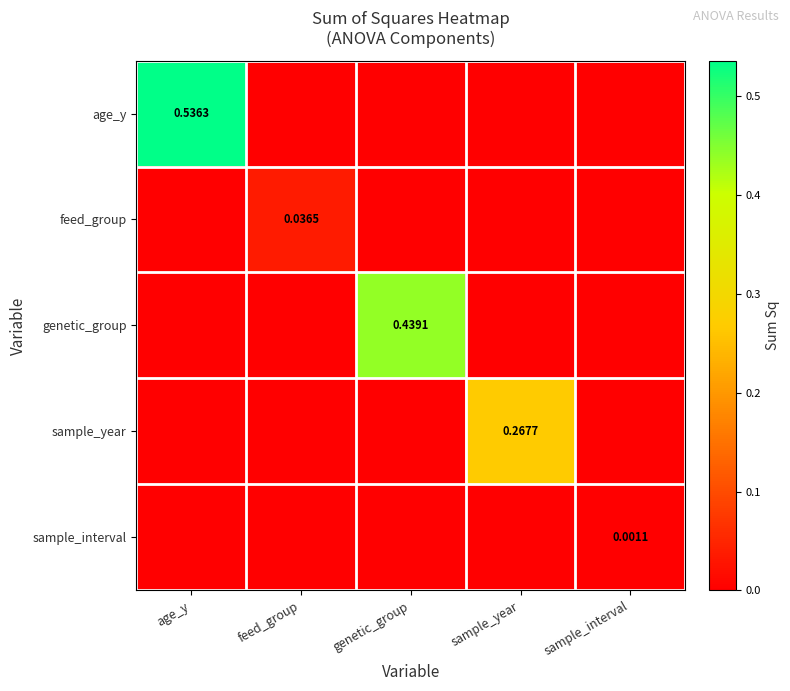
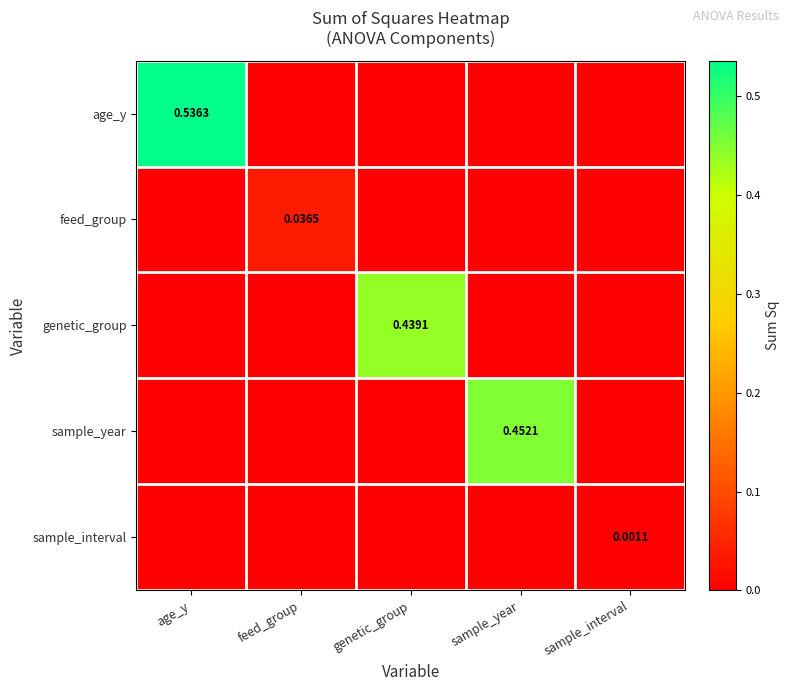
sample_year, sample_year: 0.2677 -> 0.4521
